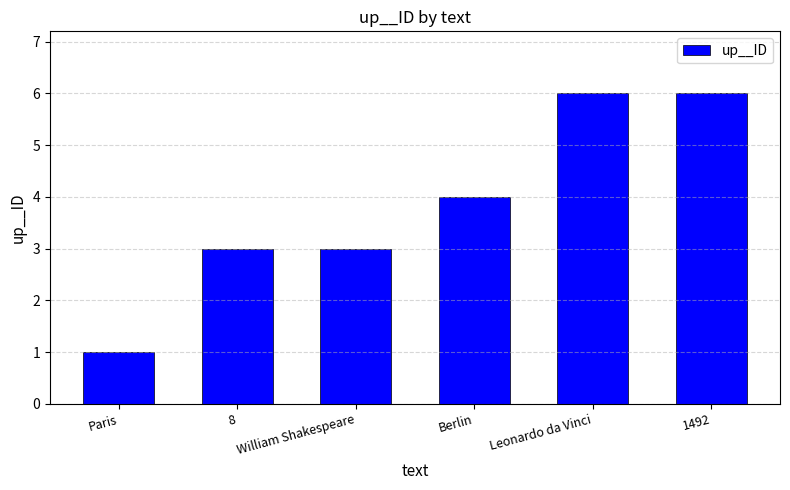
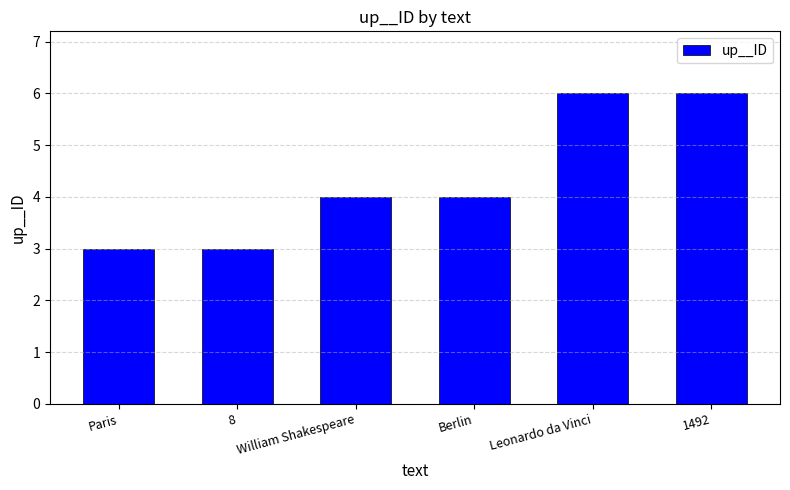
Paris: 1 -> 3
William Shakespeare: 3 -> 4
